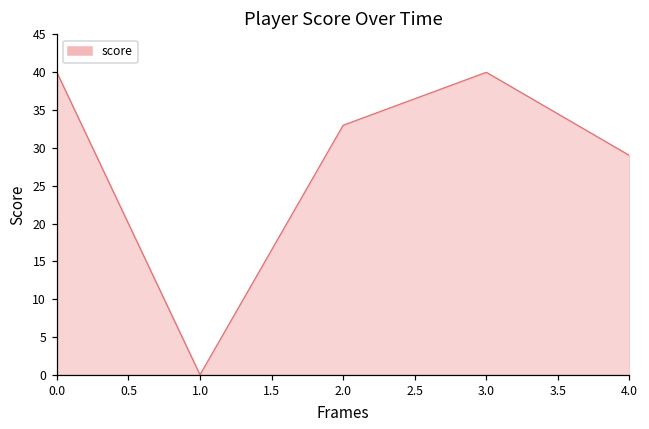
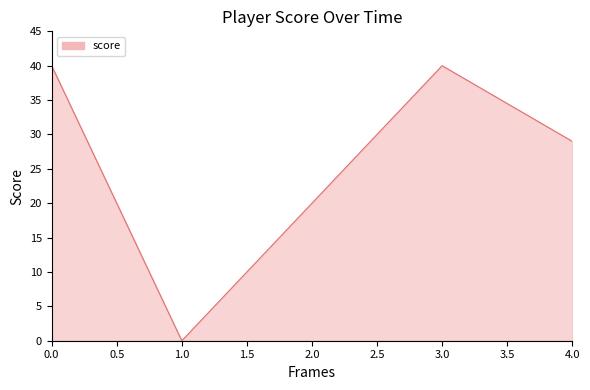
2.0: 33 -> 20
